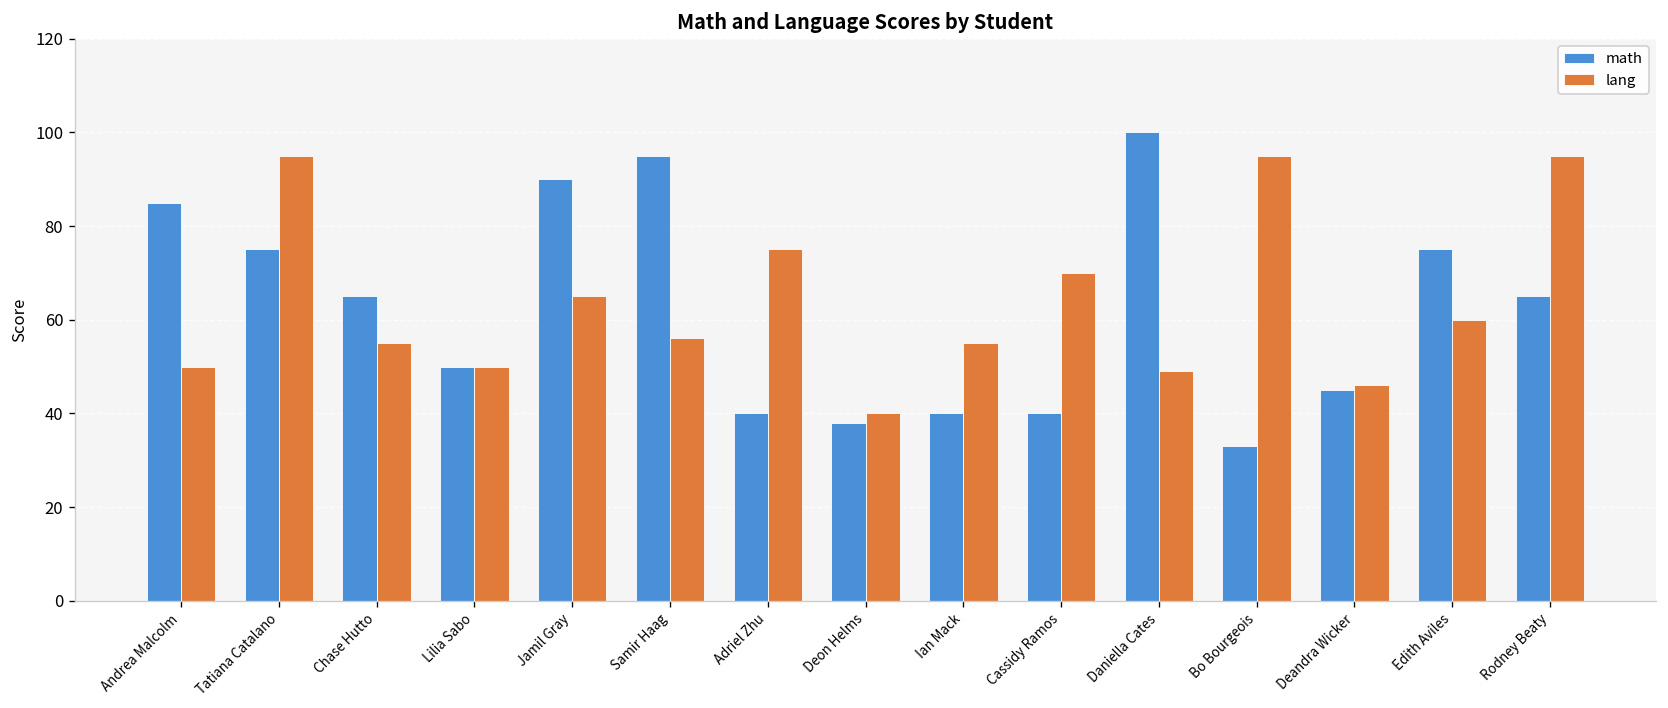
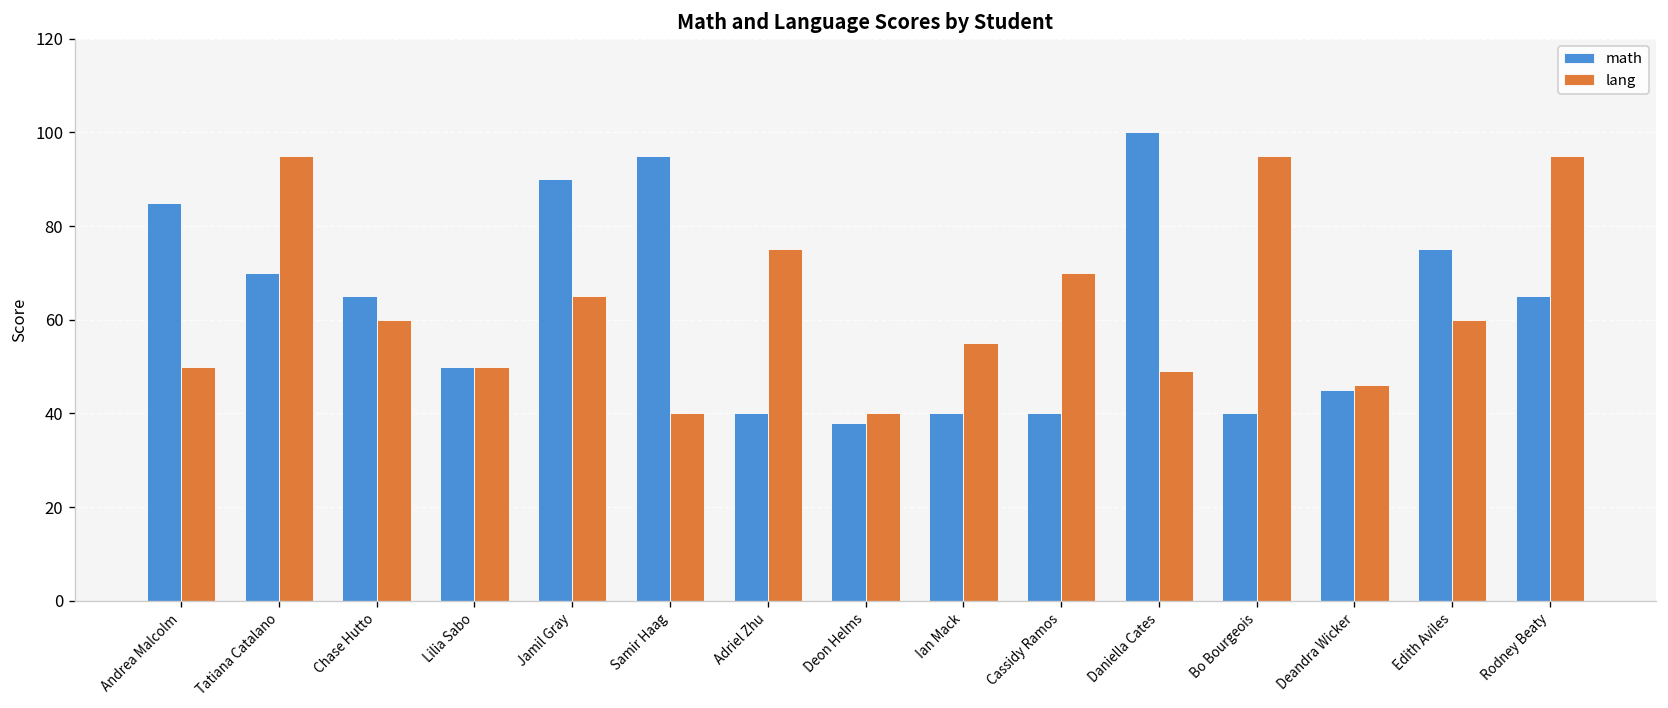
math, Tatiana Catalano: 75 -> 70
lang, Chase Hutto: 55 -> 60
lang, Samir Haag: 56 -> 40
math, Bo Bourgeois: 33 -> 40
